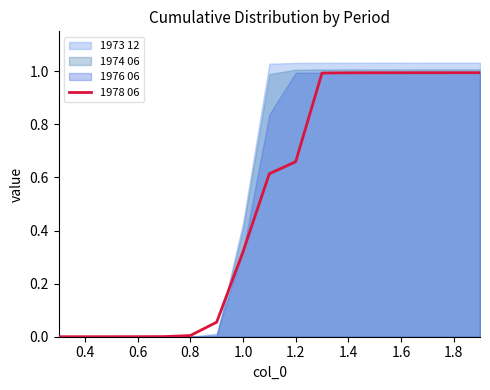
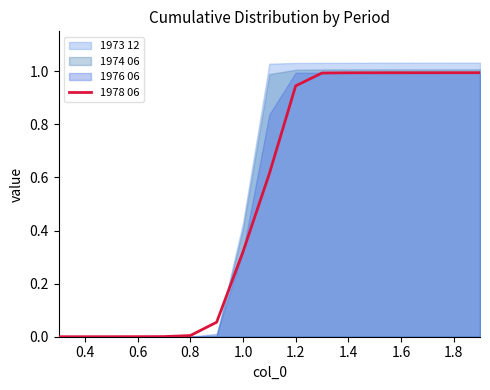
1978 06, 1.2: 0.66 -> 0.94
